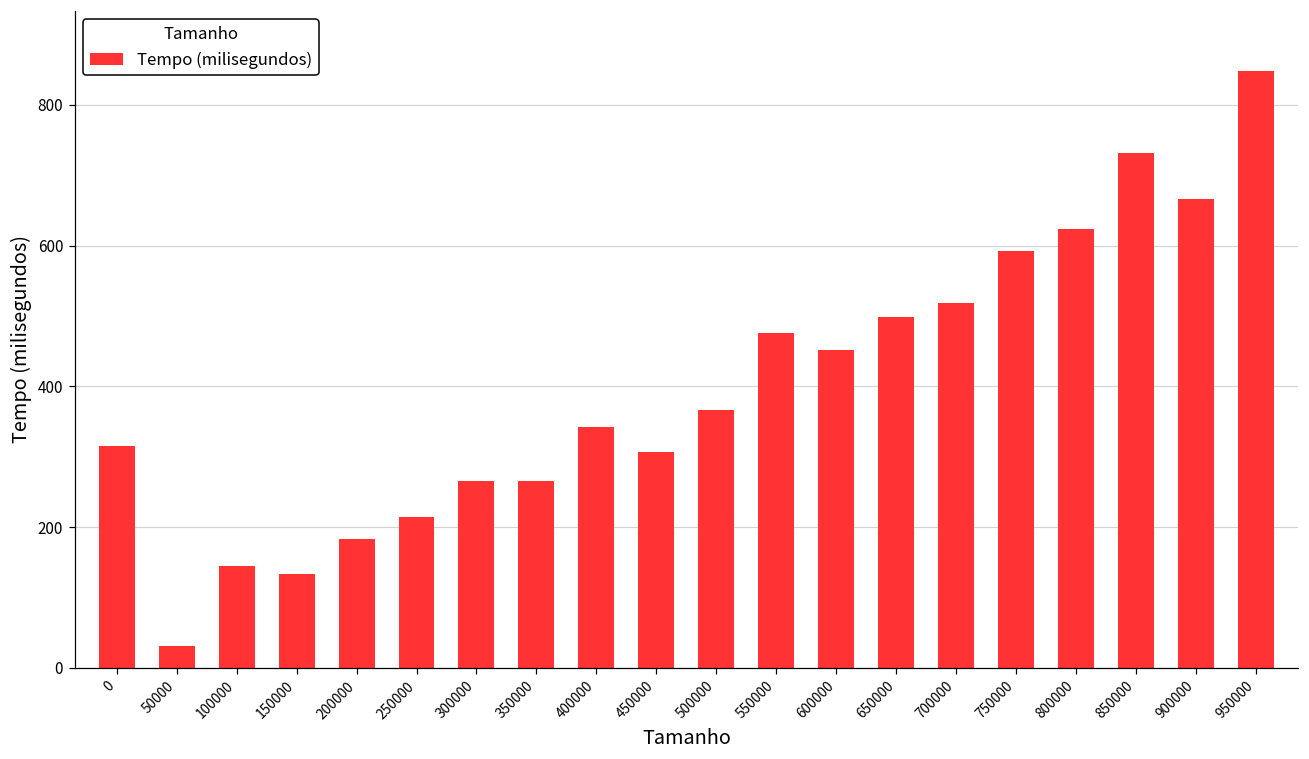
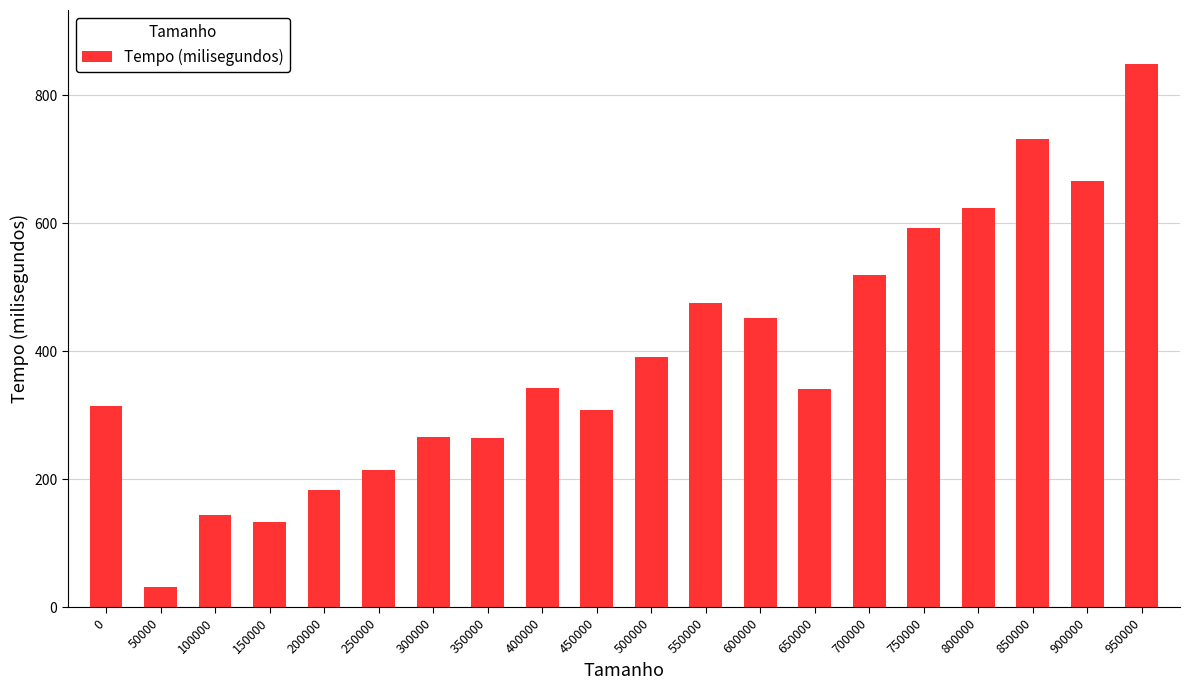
500000: 370 -> 390
650000: 500 -> 340
